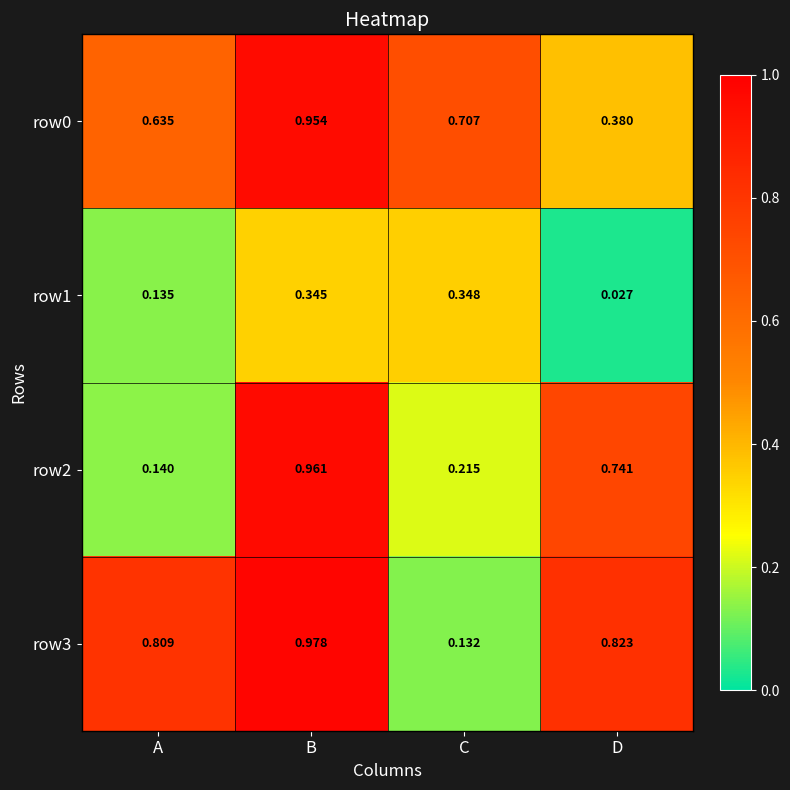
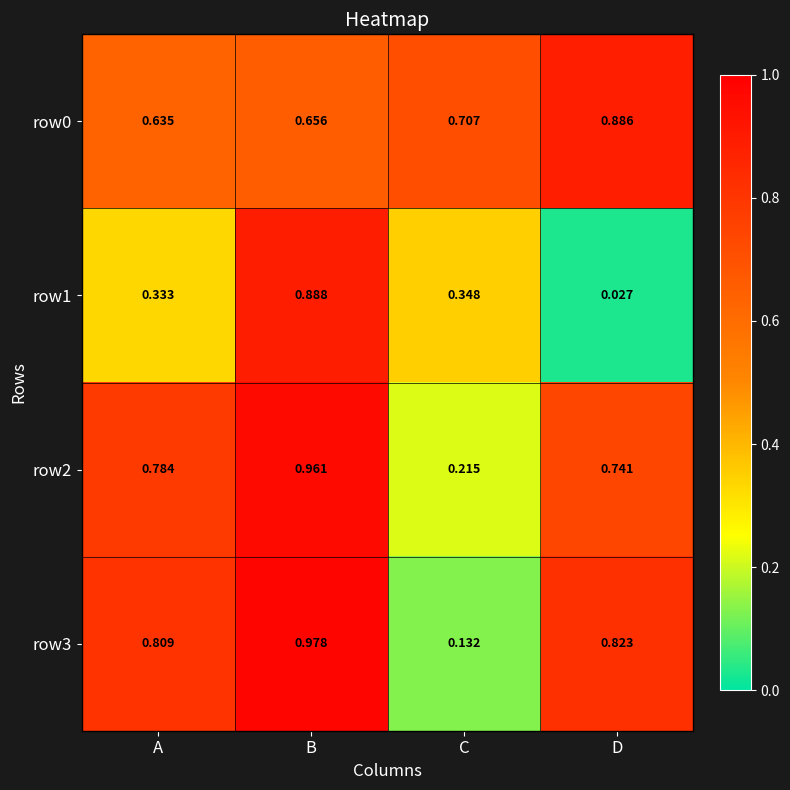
row0, B: 0.954 -> 0.656
row0, D: 0.380 -> 0.886
row1, A: 0.135 -> 0.333
row1, B: 0.345 -> 0.888
row2, A: 0.140 -> 0.784
